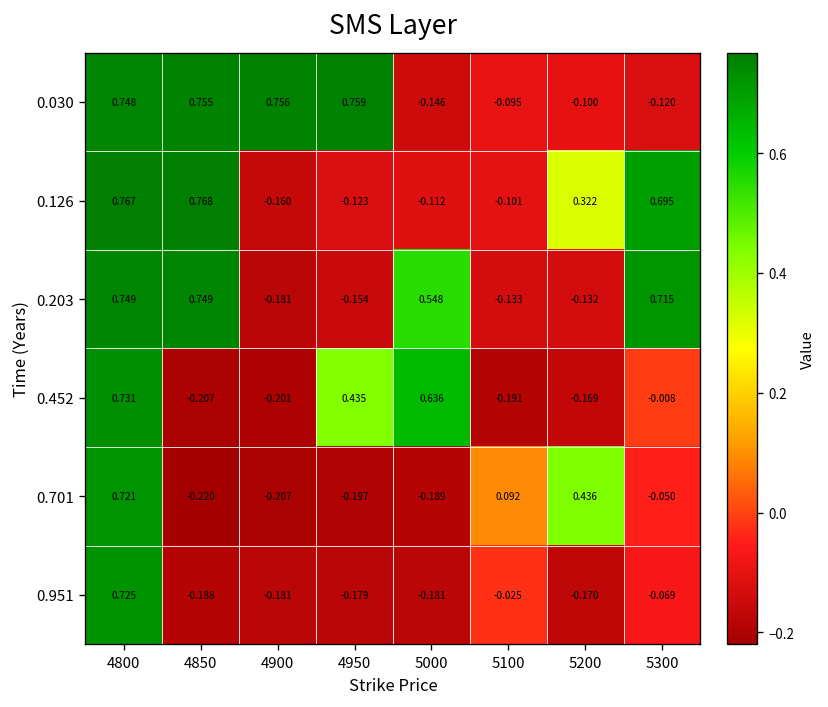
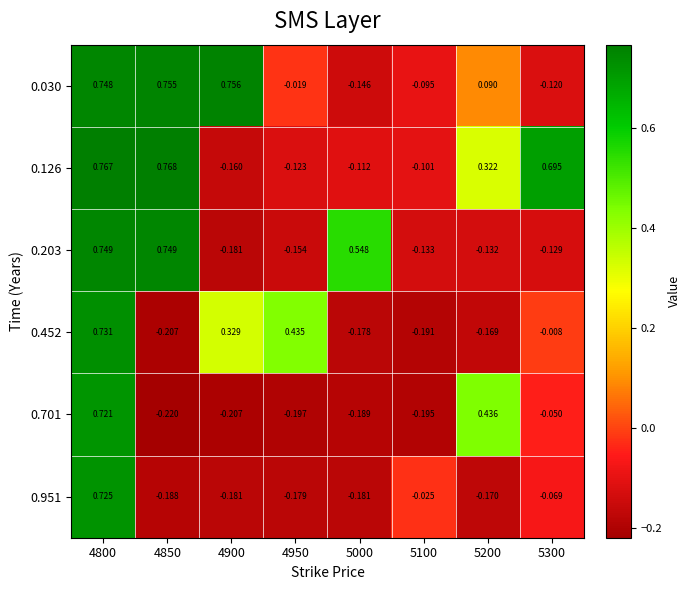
0.030, 4950: 0.759 -> -0.019
0.030, 5200: -0.100 -> 0.090
0.203, 5300: 0.715 -> -0.129
0.452, 4900: -0.201 -> 0.329
0.452, 5000: 0.636 -> -0.178
0.701, 5100: 0.092 -> -0.195
